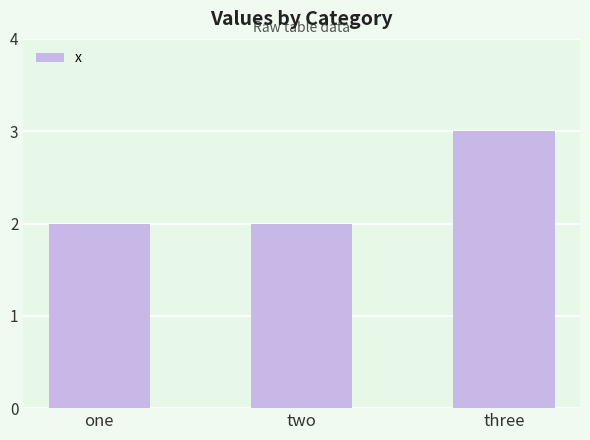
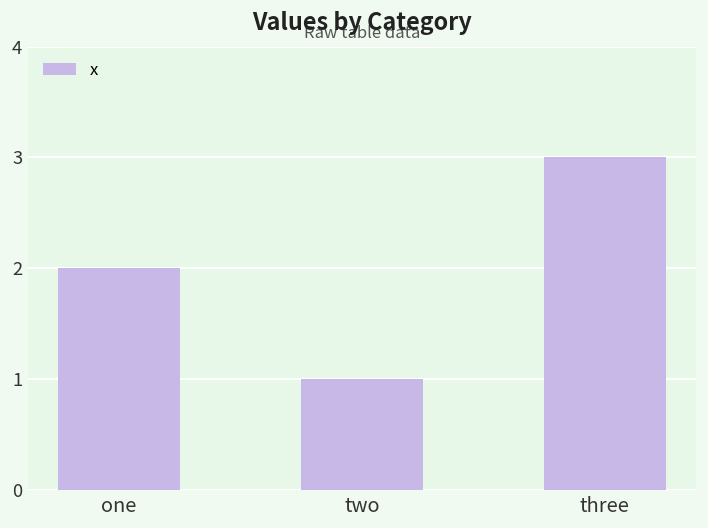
two: 2 -> 1
